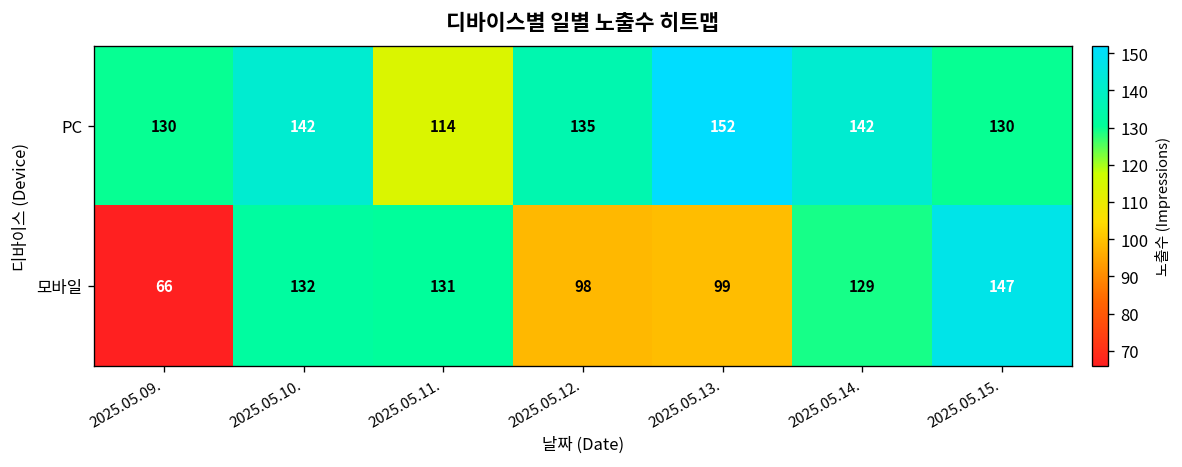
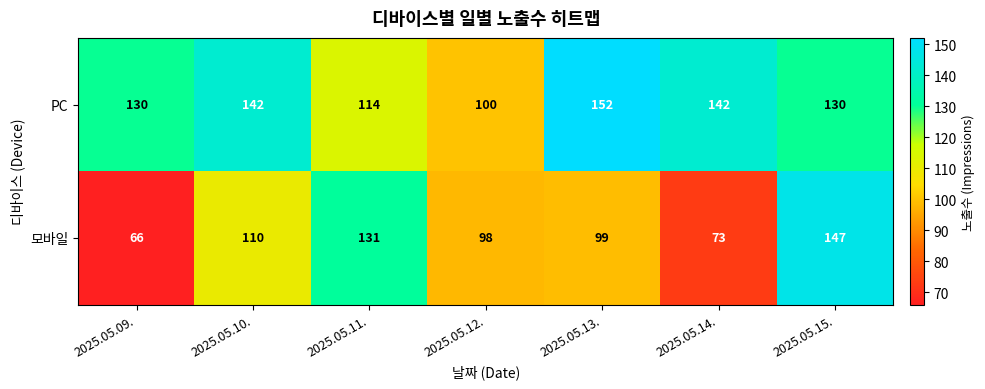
PC, 2025.05.12.: 135 -> 100
모바일, 2025.05.10.: 132 -> 110
모바일, 2025.05.14.: 129 -> 73
